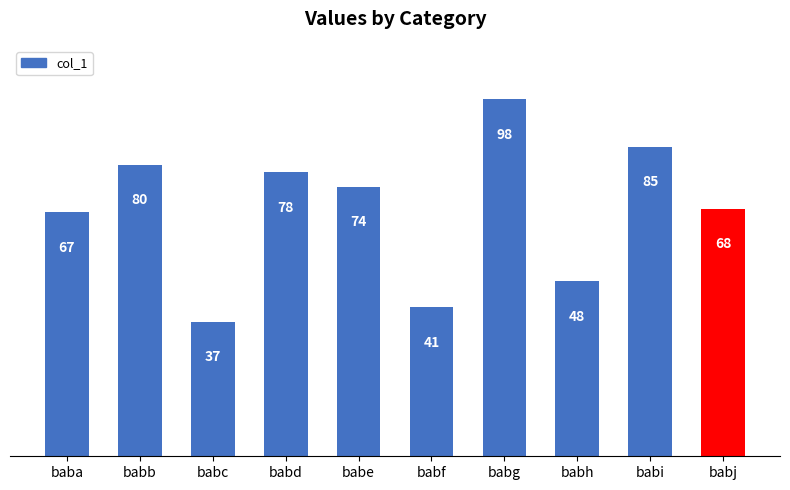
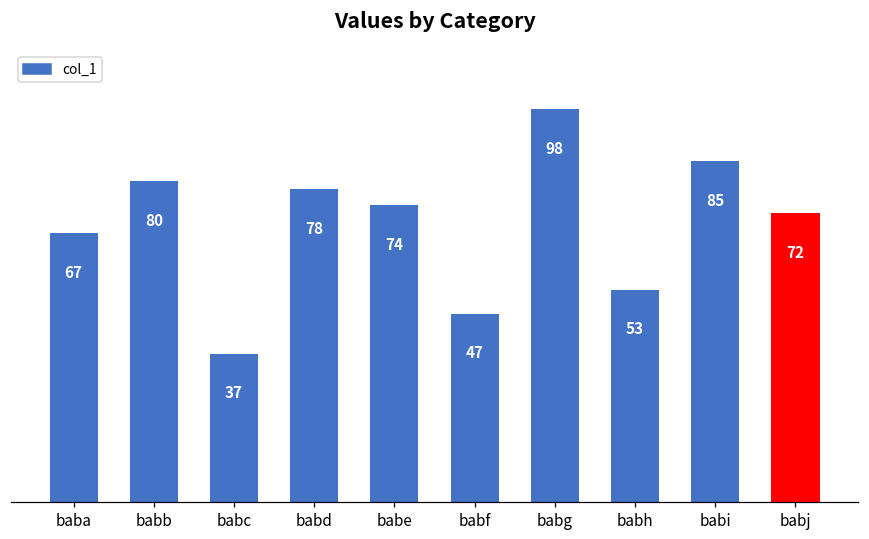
babf: 41 -> 47
babh: 48 -> 53
babj: 68 -> 72
